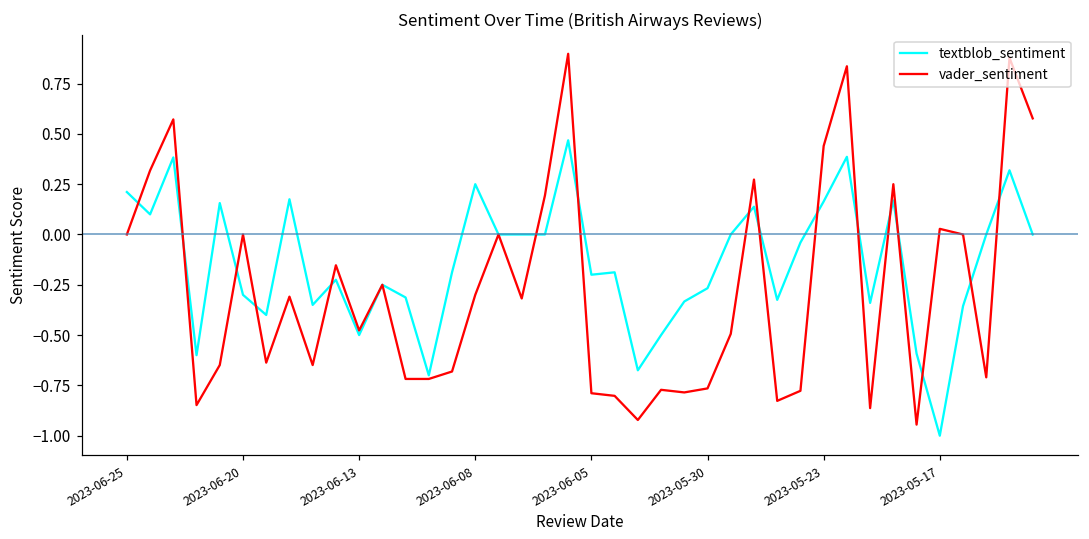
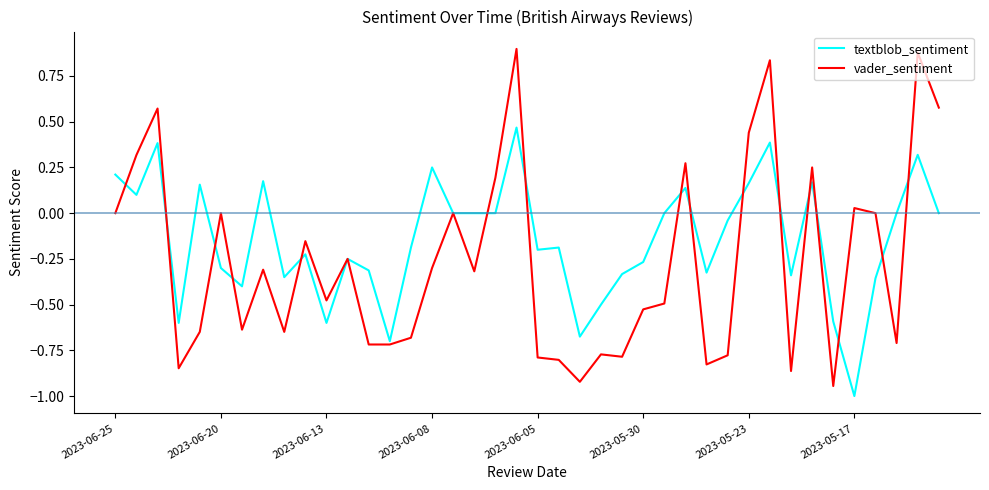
textblob_sentiment, 2023-06-13: -0.5 -> -0.6
vader_sentiment, 2023-05-30: -0.77 -> -0.53
